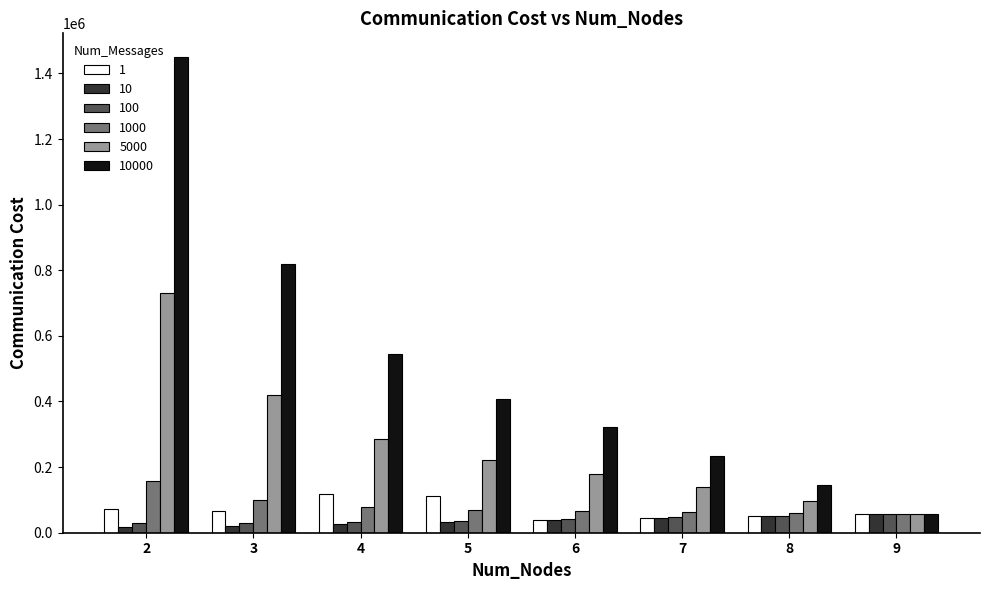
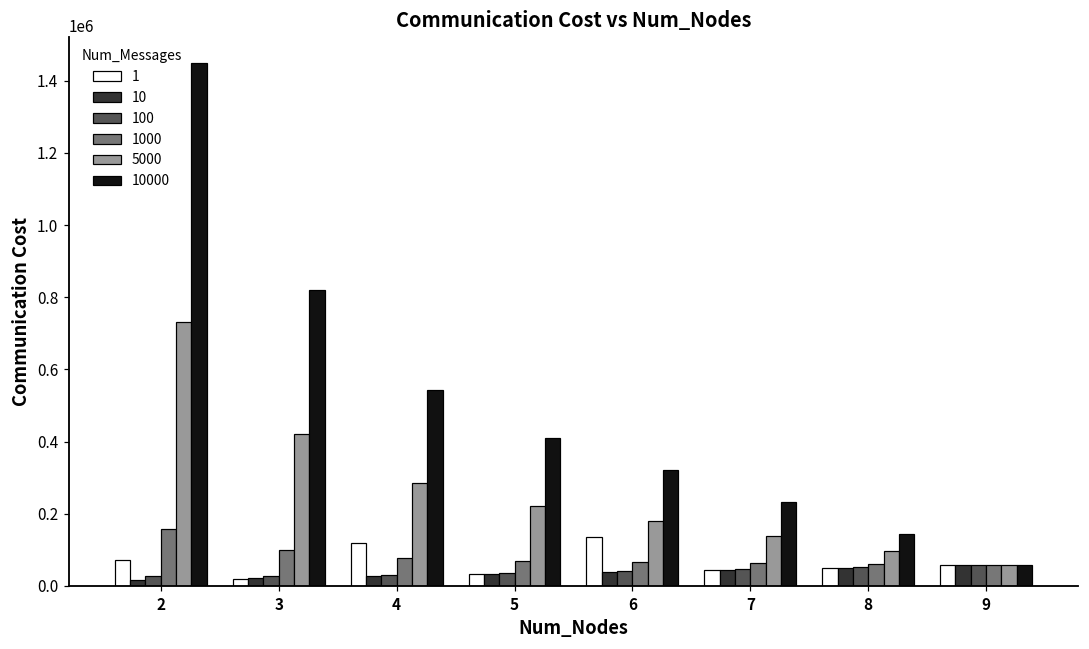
1, 3: 60000 -> 20000
1, 5: 110000 -> 30000
1, 6: 40000 -> 140000
